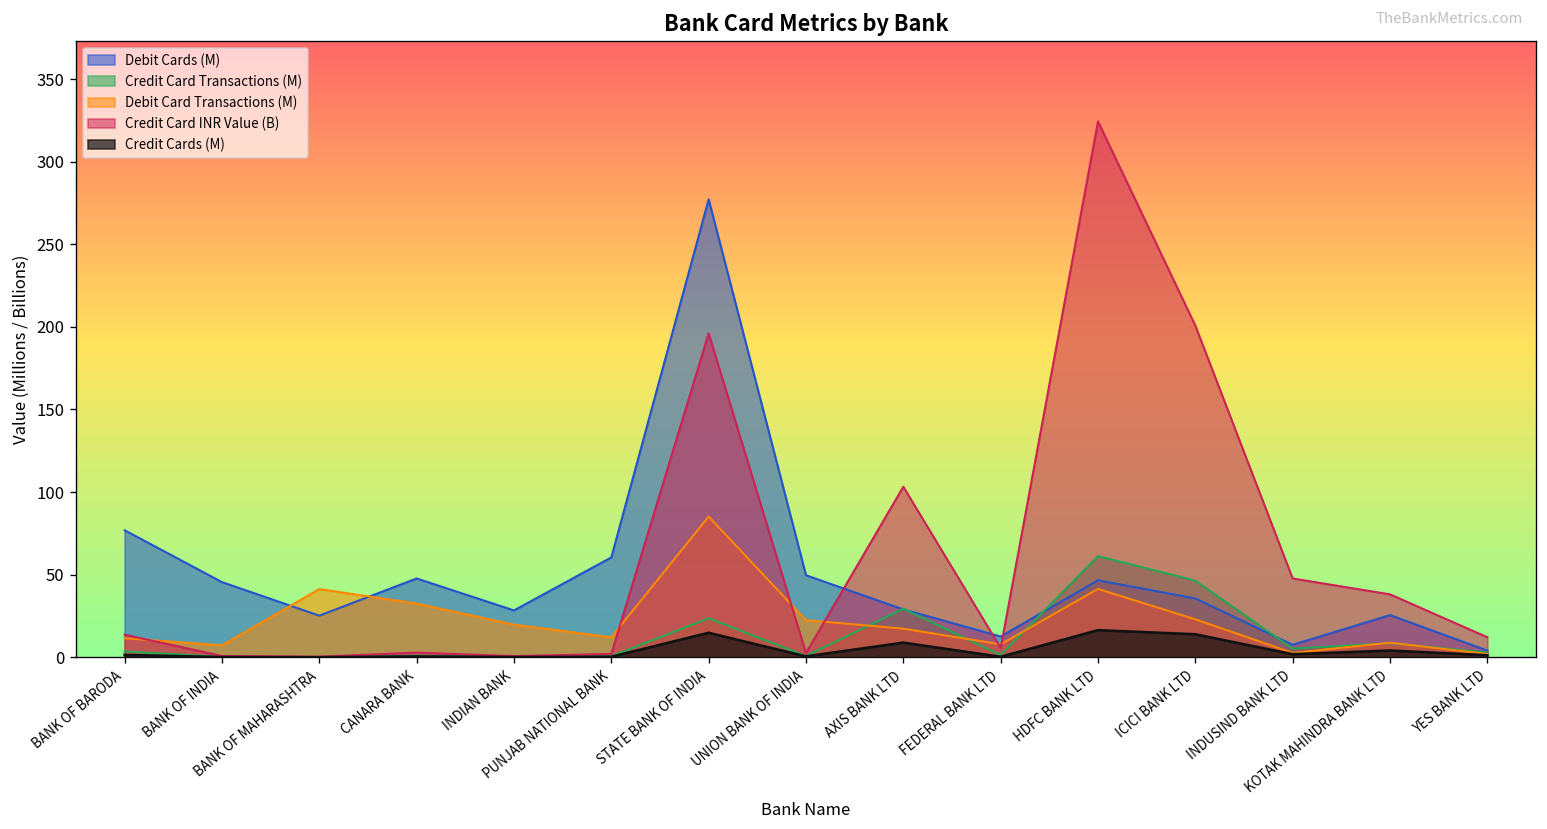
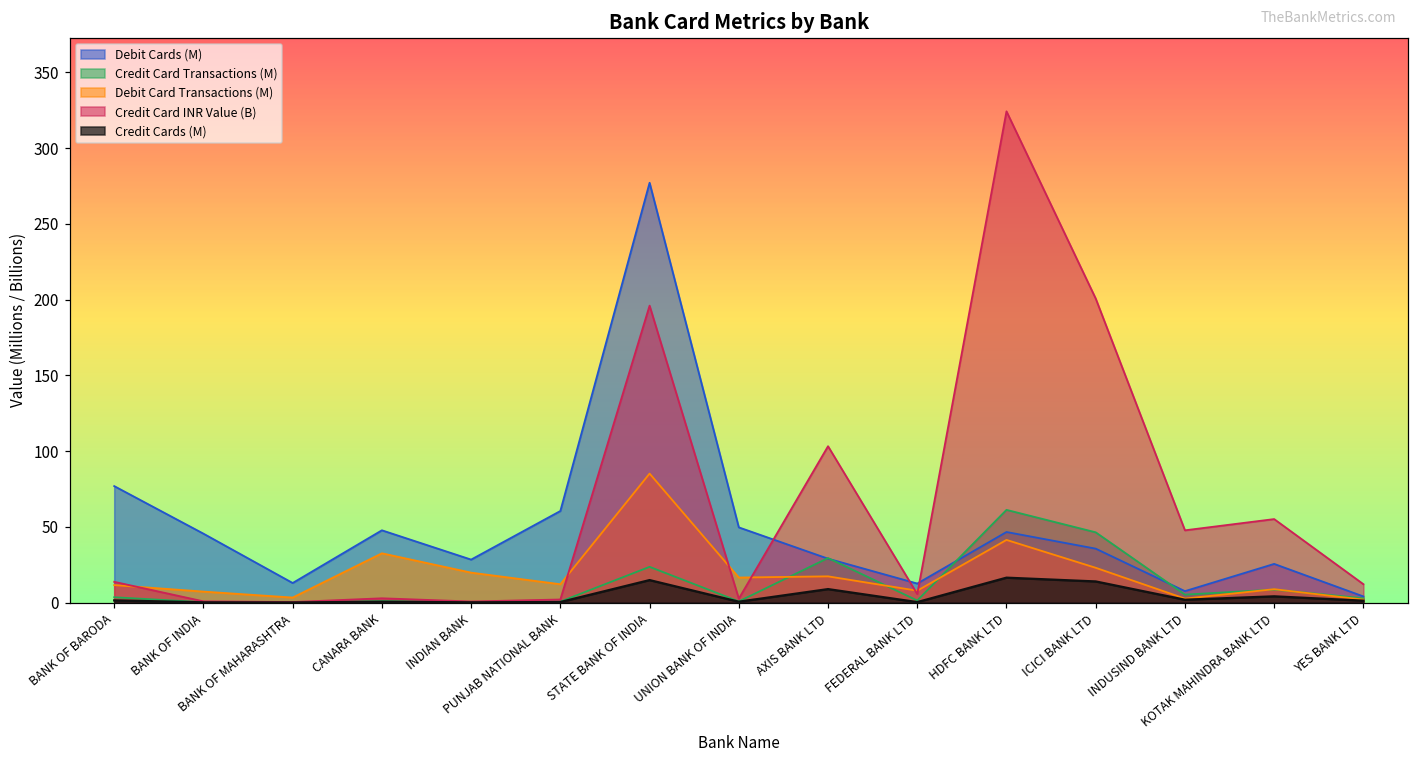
Debit Cards (M), BANK OF MAHARASHTRA: 25 -> 13
Debit Card Transactions (M), BANK OF MAHARASHTRA: 41 -> 3
Debit Card Transactions (M), UNION BANK OF INDIA: 22 -> 17
Credit Card INR Value (B), KOTAK MAHINDRA BANK LTD: 38 -> 55
